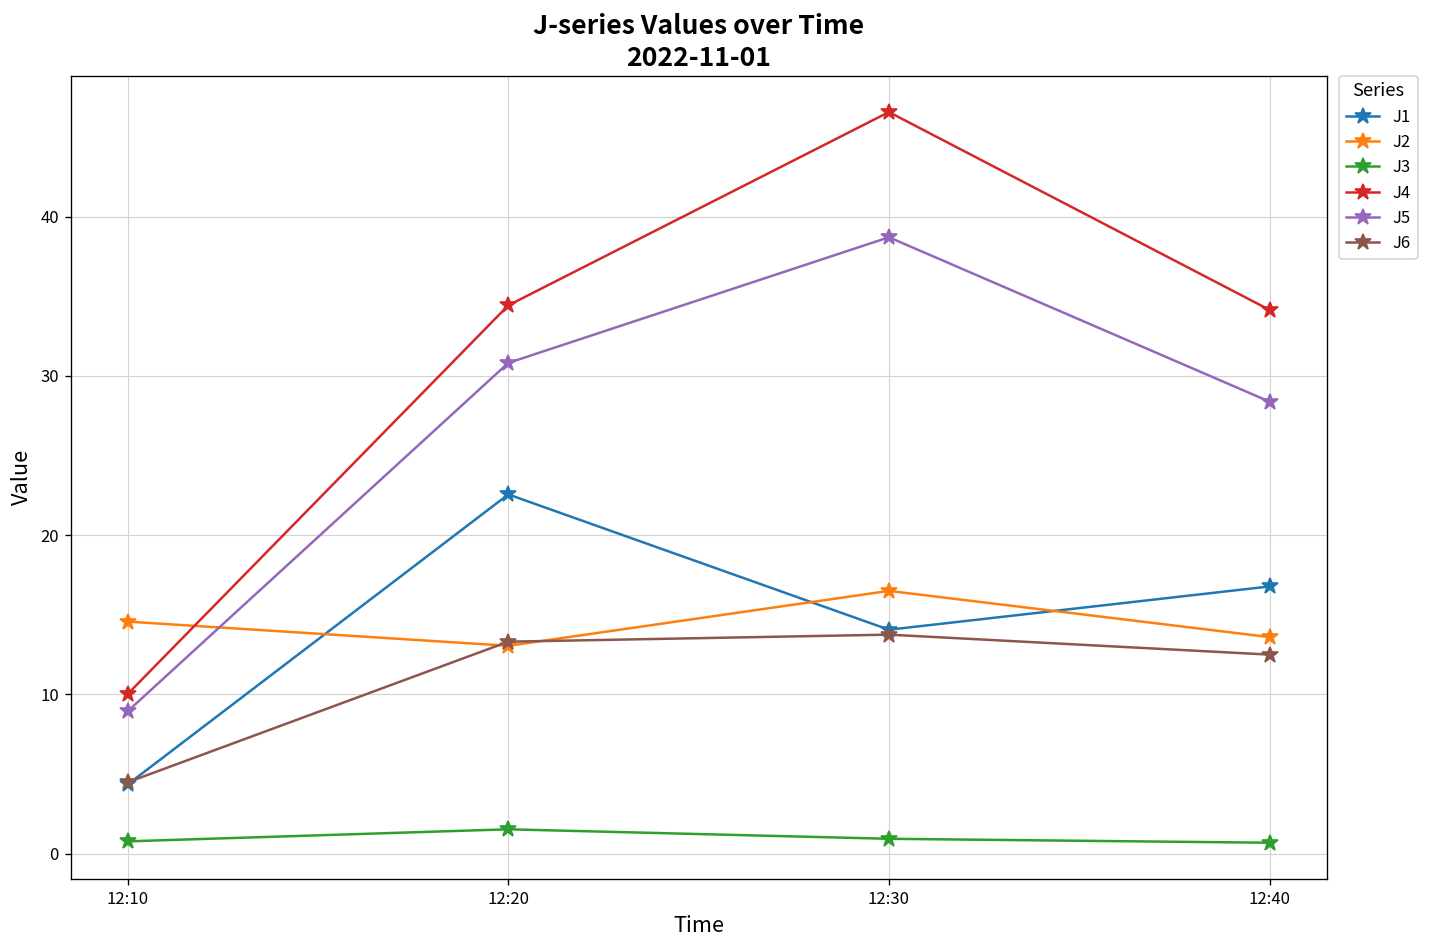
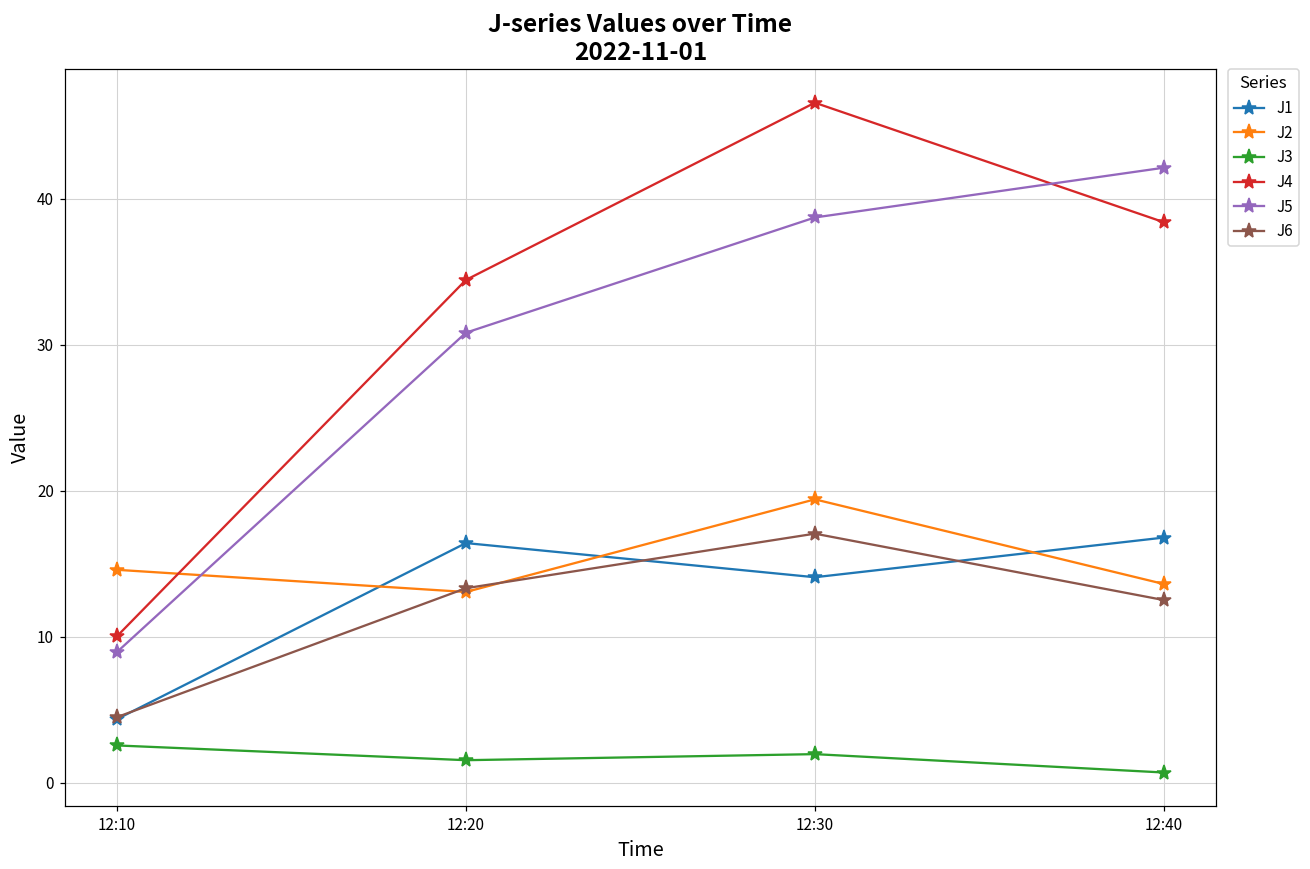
J3, 12:10: 0.8 -> 2.5
J1, 12:20: 22.6 -> 16.4
J2, 12:30: 16.5 -> 19.4
J3, 12:30: 0.9 -> 1.9
J6, 12:30: 13.8 -> 17.0
J4, 12:40: 34.1 -> 38.4
J5, 12:40: 28.4 -> 42.1
